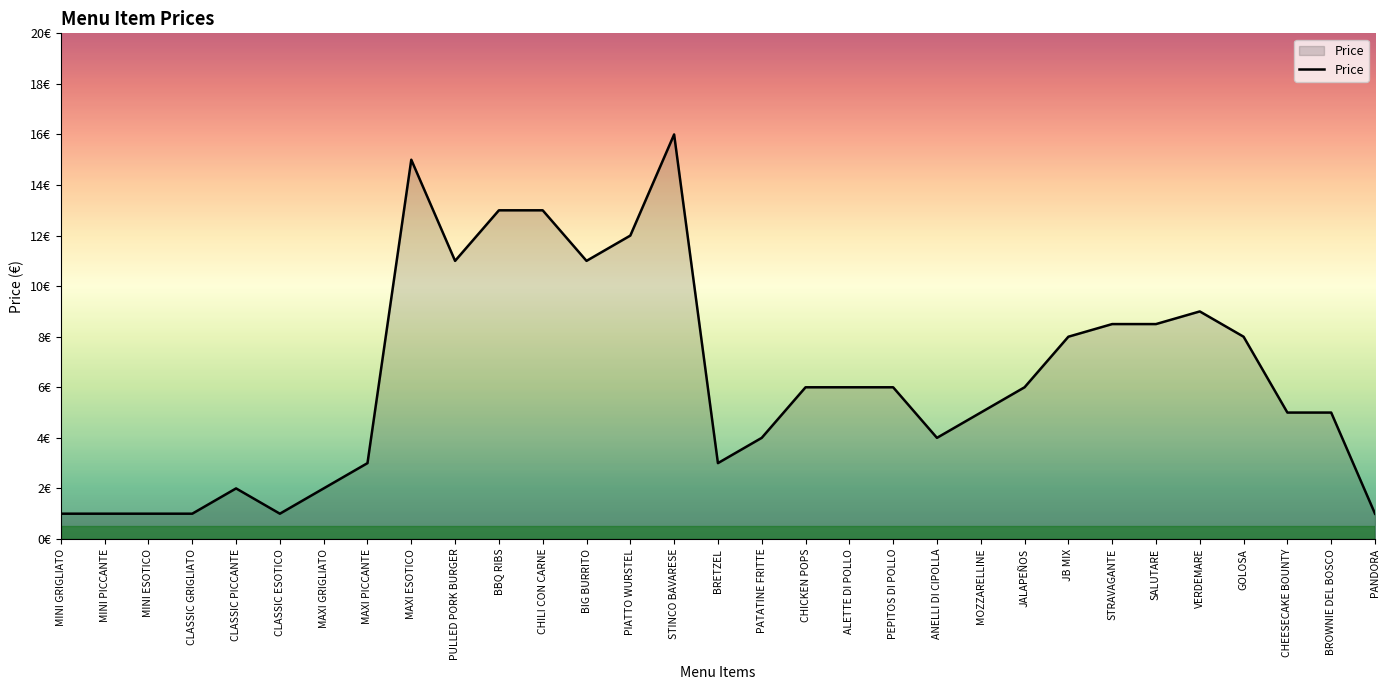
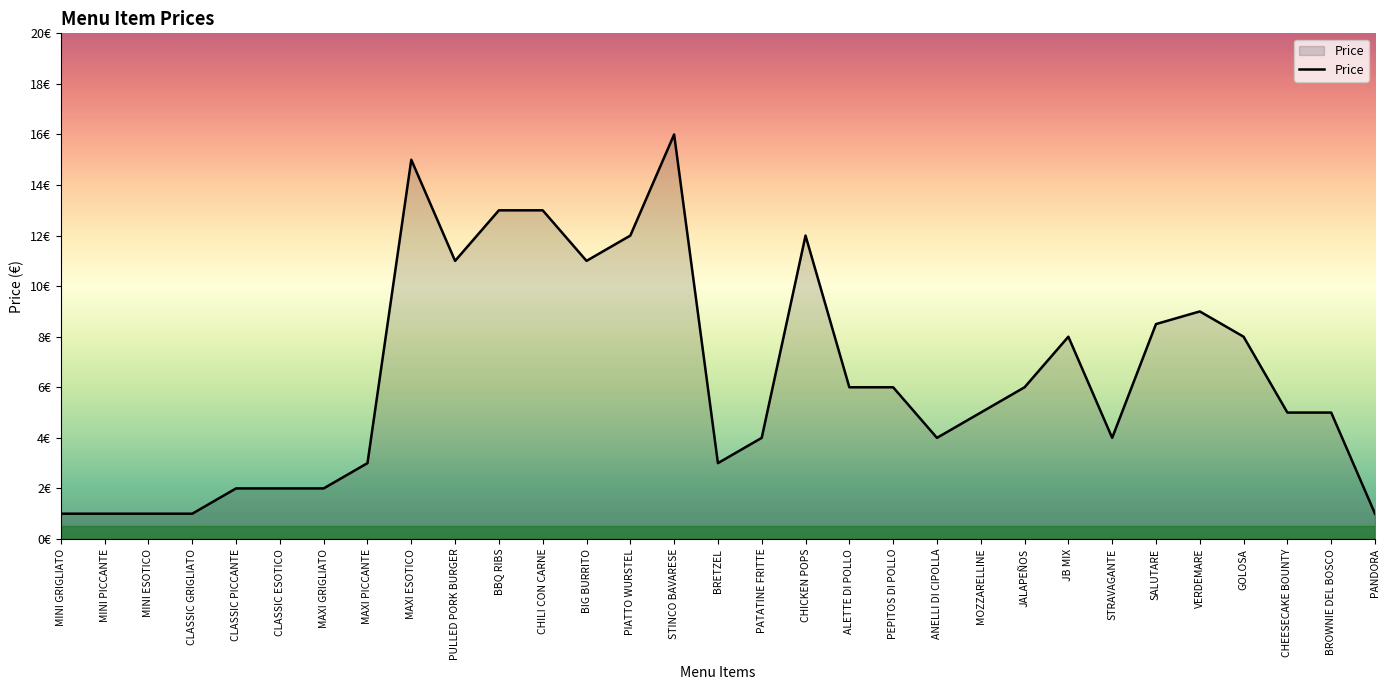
CLASSIC ESOTICO: 1€ -> 2€
CHICKEN POPS: 6€ -> 12€
STRAVAGANTE: 8.5€ -> 4.0€
